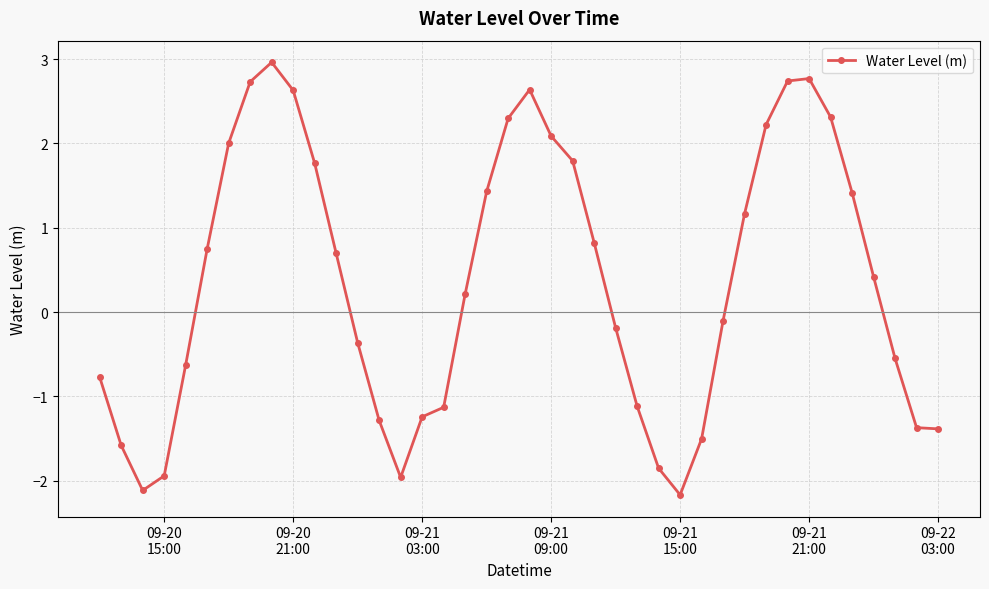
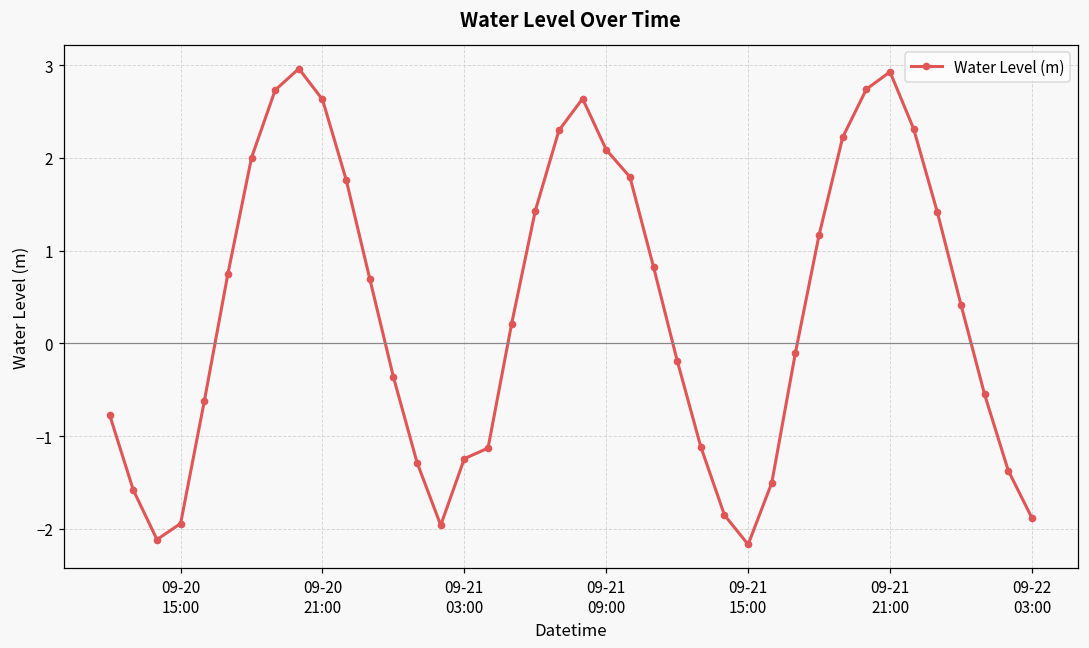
09-21 21:00: 2.8 -> 2.9
09-22 03:00: -1.4 -> -1.9
